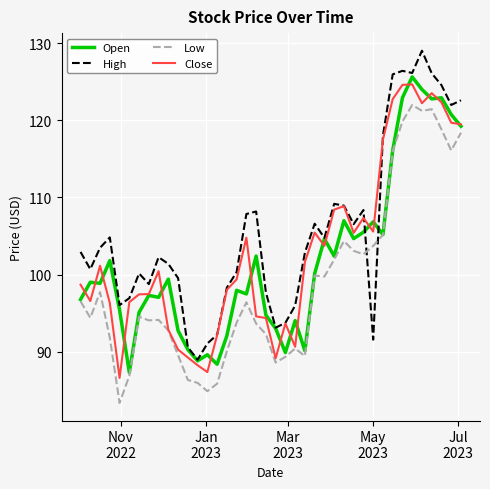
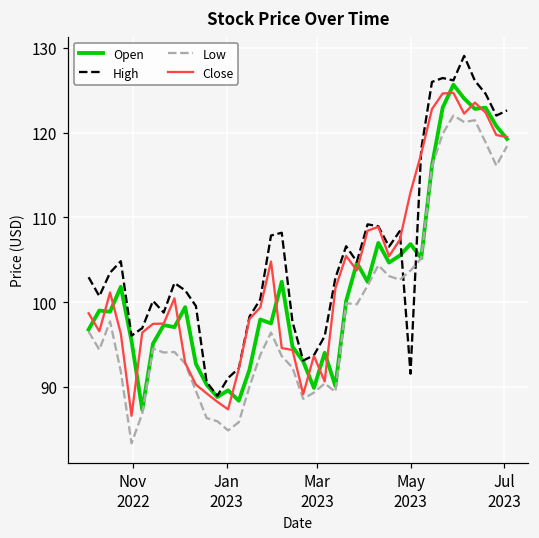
Close, May 2023: 106 -> 113
